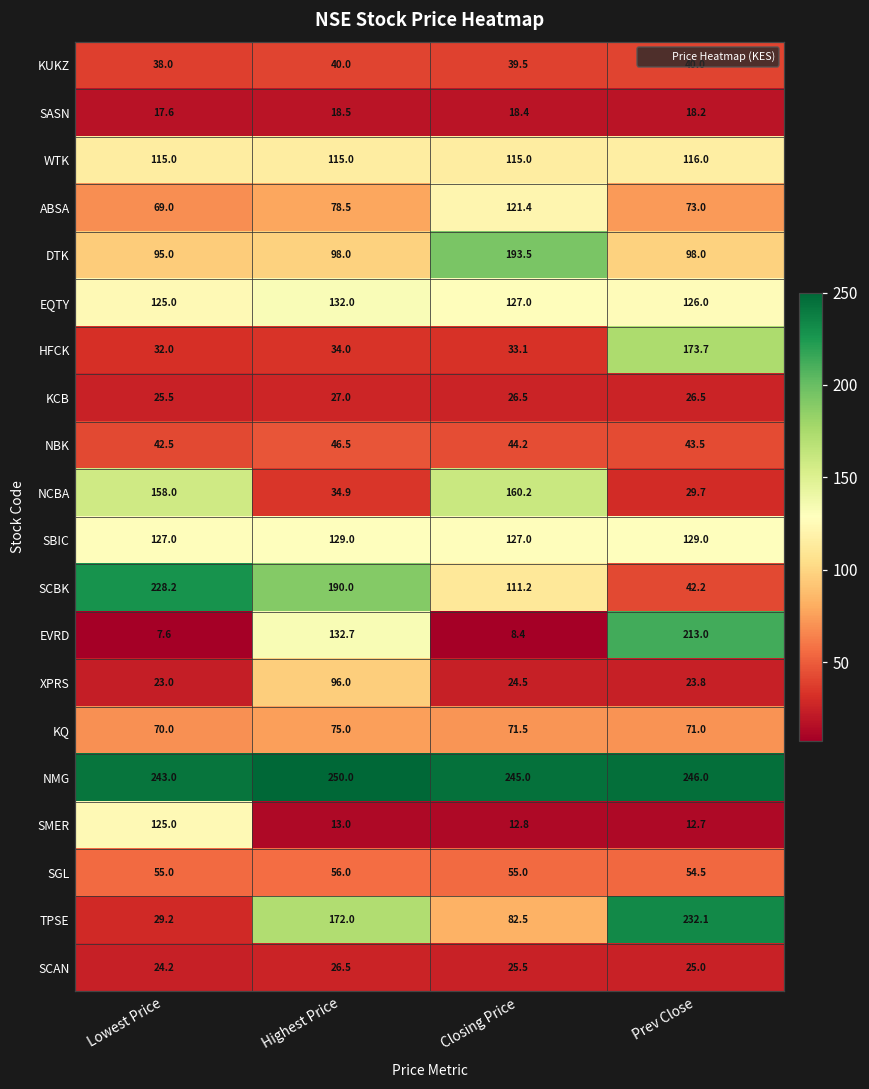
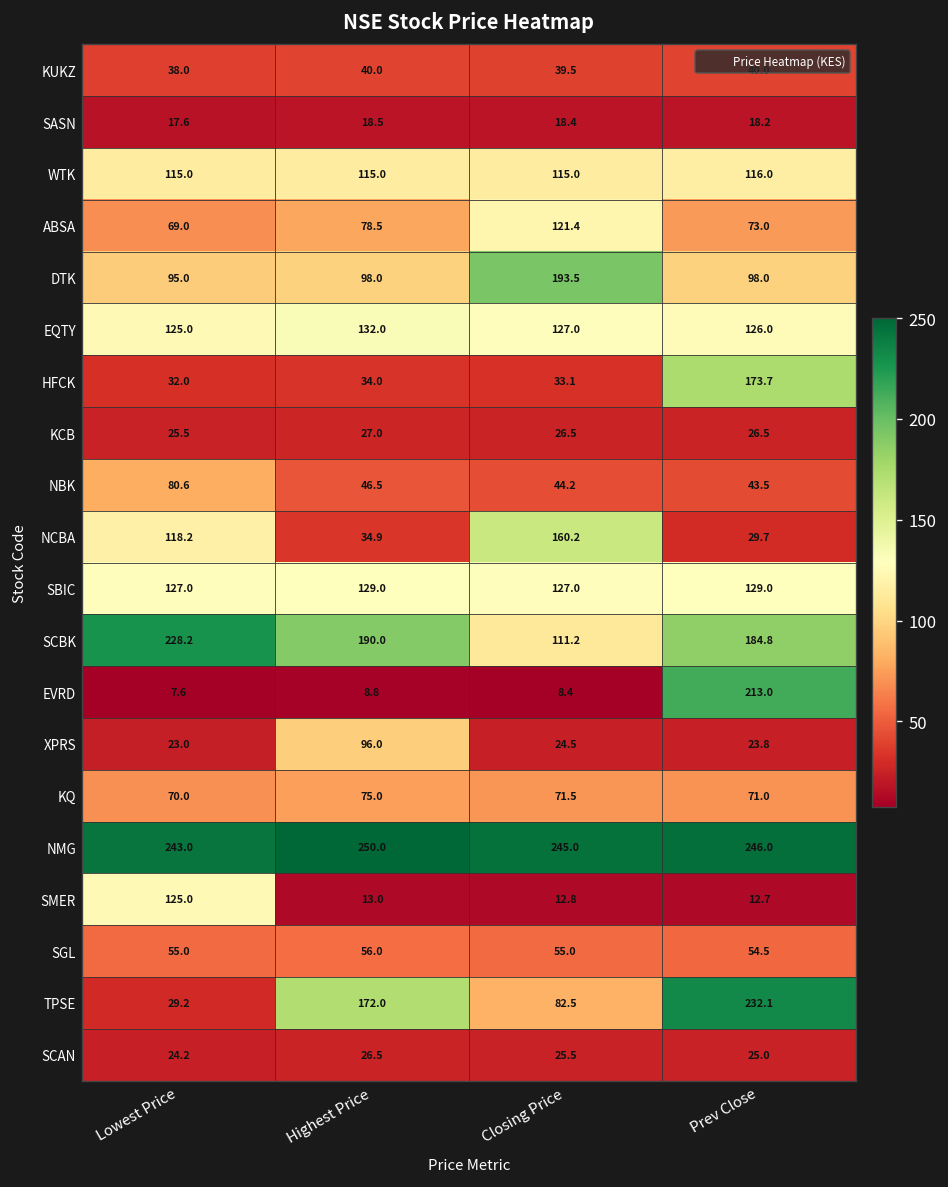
NBK, Lowest Price: 42.5 -> 80.6
NCBA, Lowest Price: 158.0 -> 118.2
SCBK, Prev Close: 42.2 -> 184.8
EVRD, Highest Price: 132.7 -> 8.8
